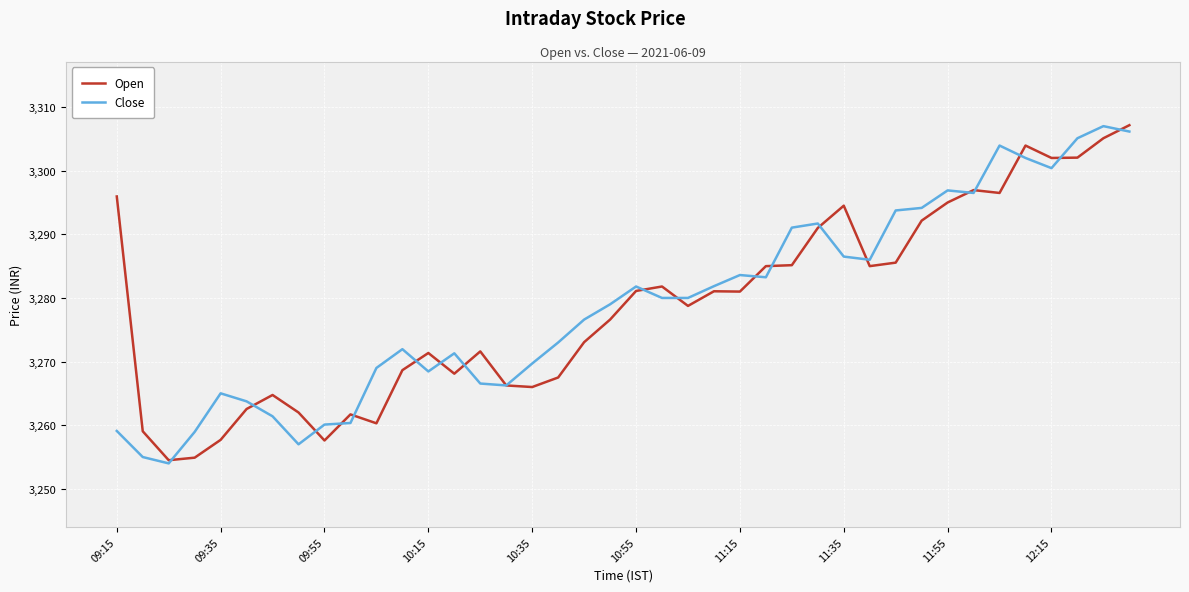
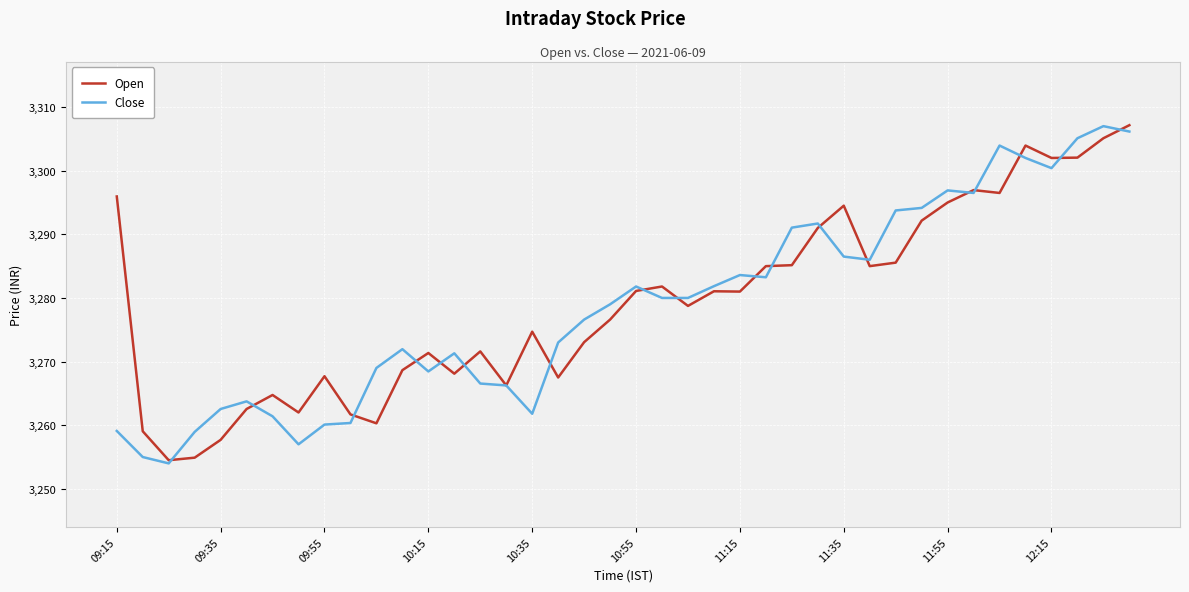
Close, 09:35: 3,265 -> 3,263
Open, 09:55: 3,258 -> 3,268
Open, 10:35: 3,266 -> 3,275
Close, 10:35: 3,270 -> 3,262
